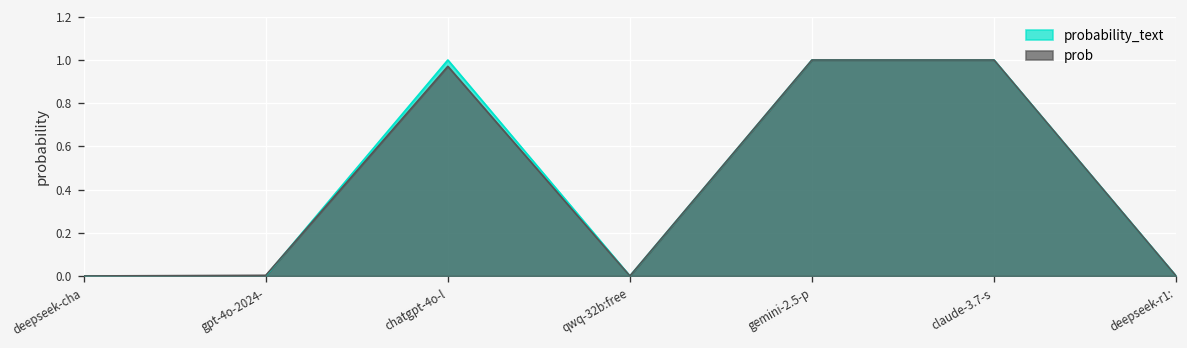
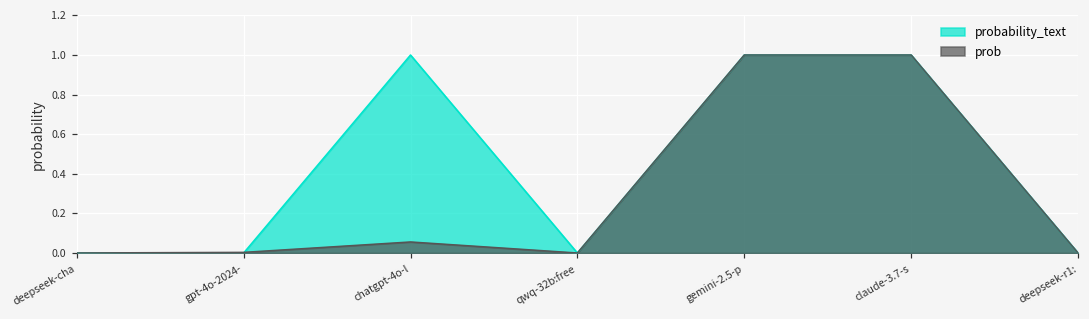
prob, chatgpt-4o-l: 0.97 -> 0.06
